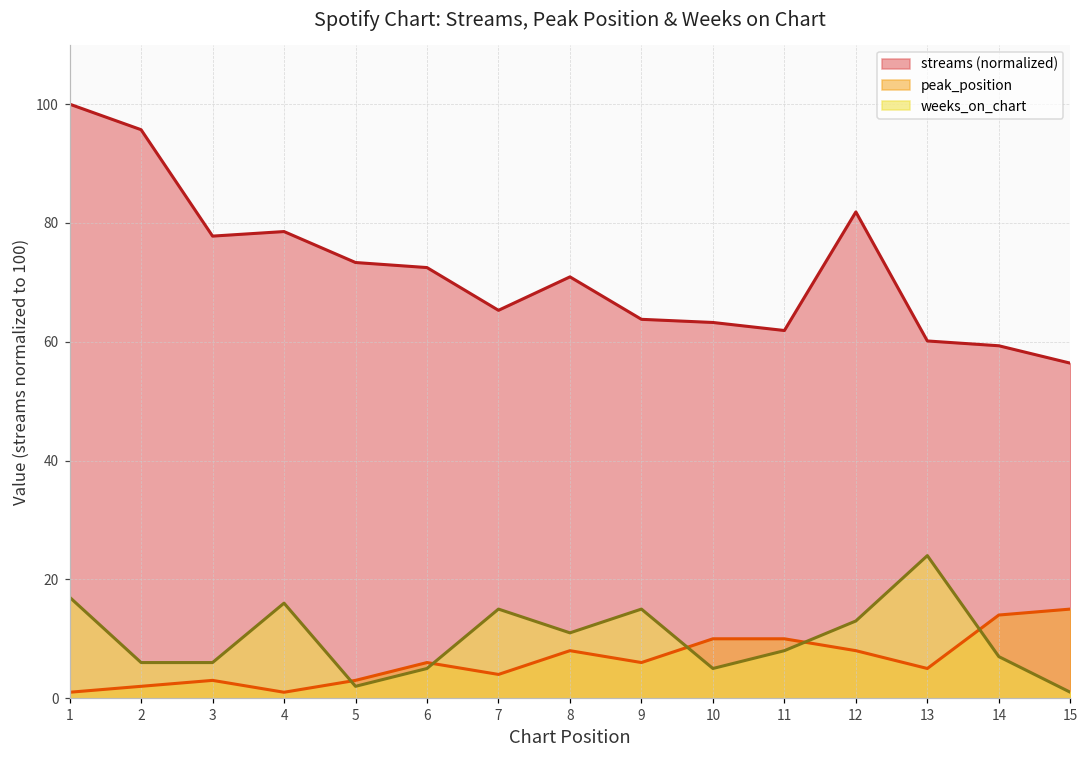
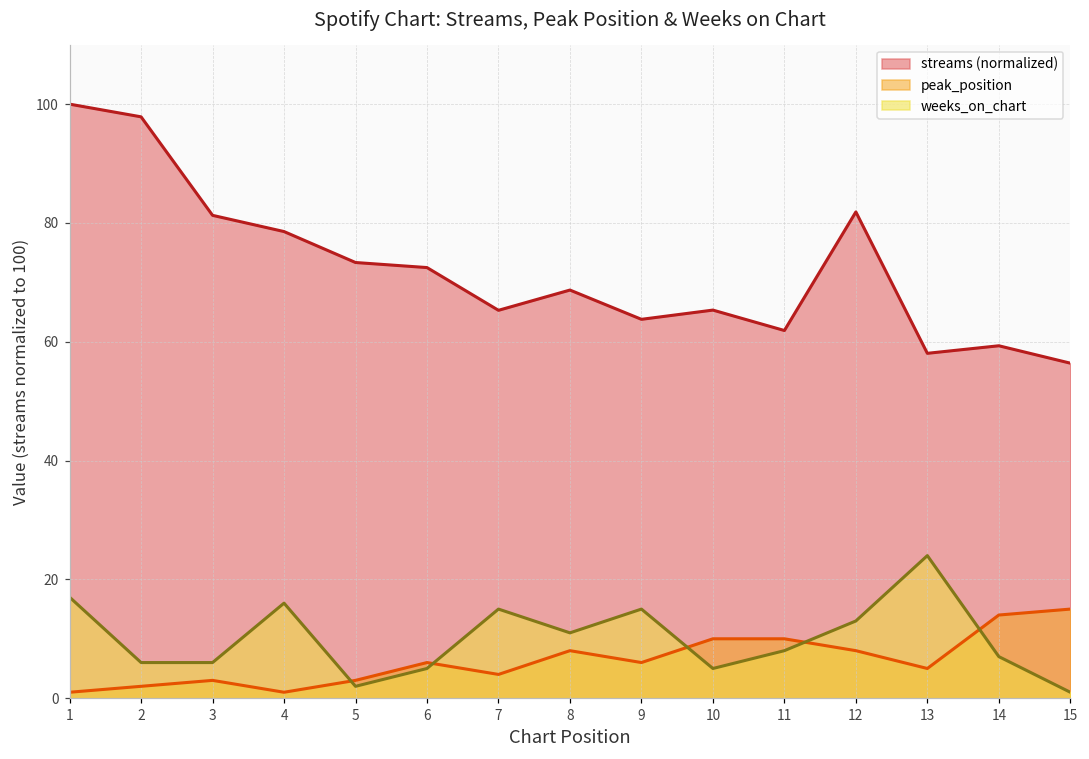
streams (normalized), 2: 96 -> 98
streams (normalized), 3: 78 -> 81
streams (normalized), 8: 71 -> 69
streams (normalized), 10: 63 -> 65
streams (normalized), 13: 60 -> 58
